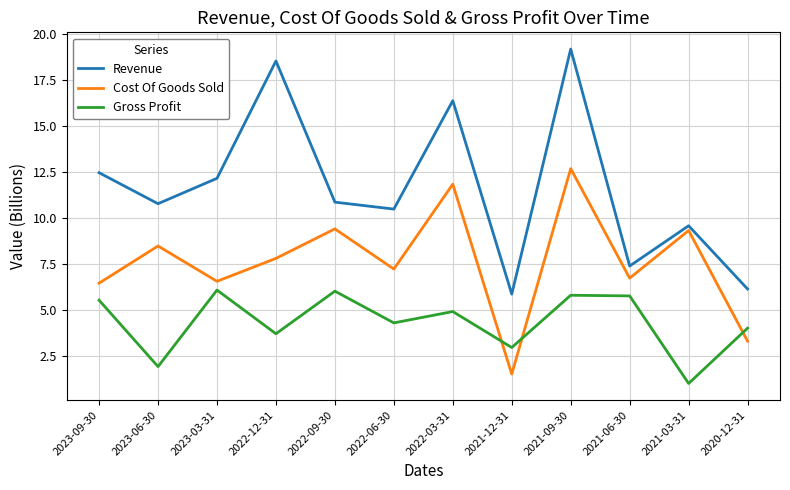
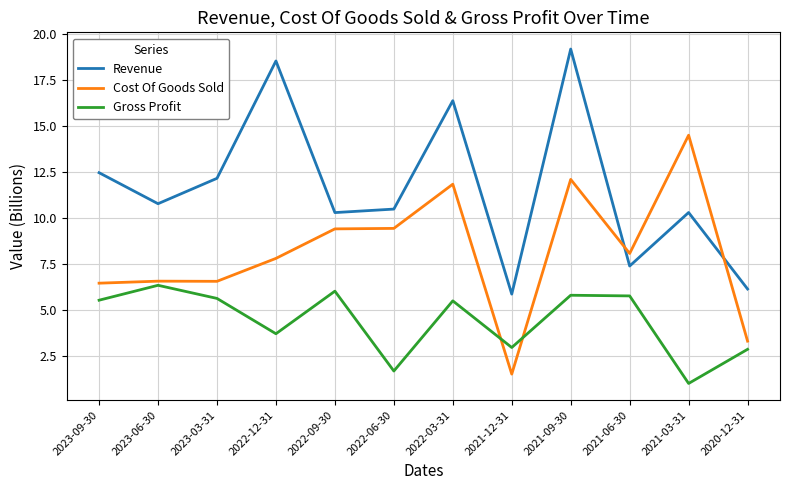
Cost Of Goods Sold, 2023-06-30: 8.5 -> 6.6
Gross Profit, 2023-06-30: 1.9 -> 6.3
Gross Profit, 2023-03-31: 6.1 -> 5.6
Revenue, 2022-09-30: 10.9 -> 10.3
Cost Of Goods Sold, 2022-06-30: 7.2 -> 9.4
Gross Profit, 2022-06-30: 4.3 -> 1.7
Gross Profit, 2022-03-31: 4.9 -> 5.5
Cost Of Goods Sold, 2021-09-30: 12.7 -> 12.1
Cost Of Goods Sold, 2021-06-30: 6.7 -> 8.1
Revenue, 2021-03-31: 9.6 -> 10.3
Cost Of Goods Sold, 2021-03-31: 9.3 -> 14.5
Gross Profit, 2020-12-31: 4.0 -> 2.8
